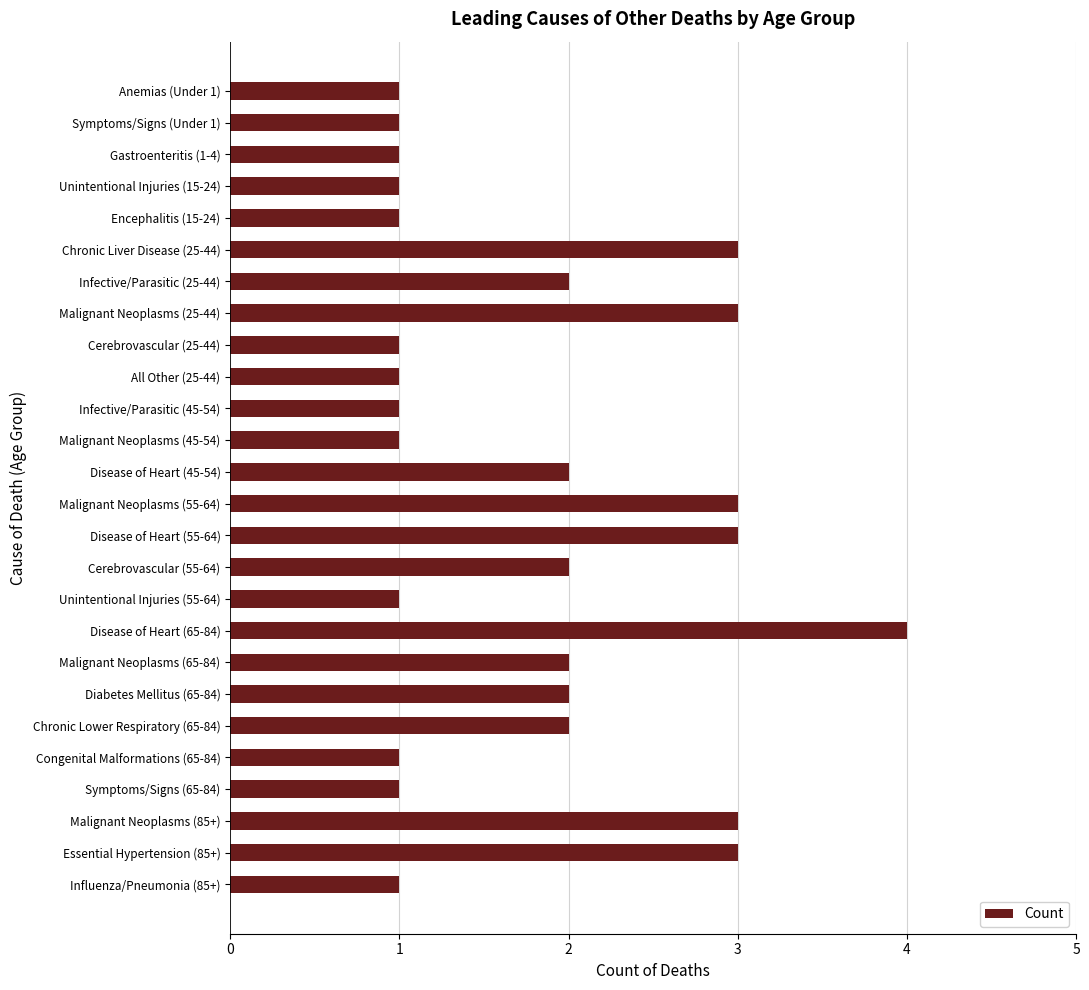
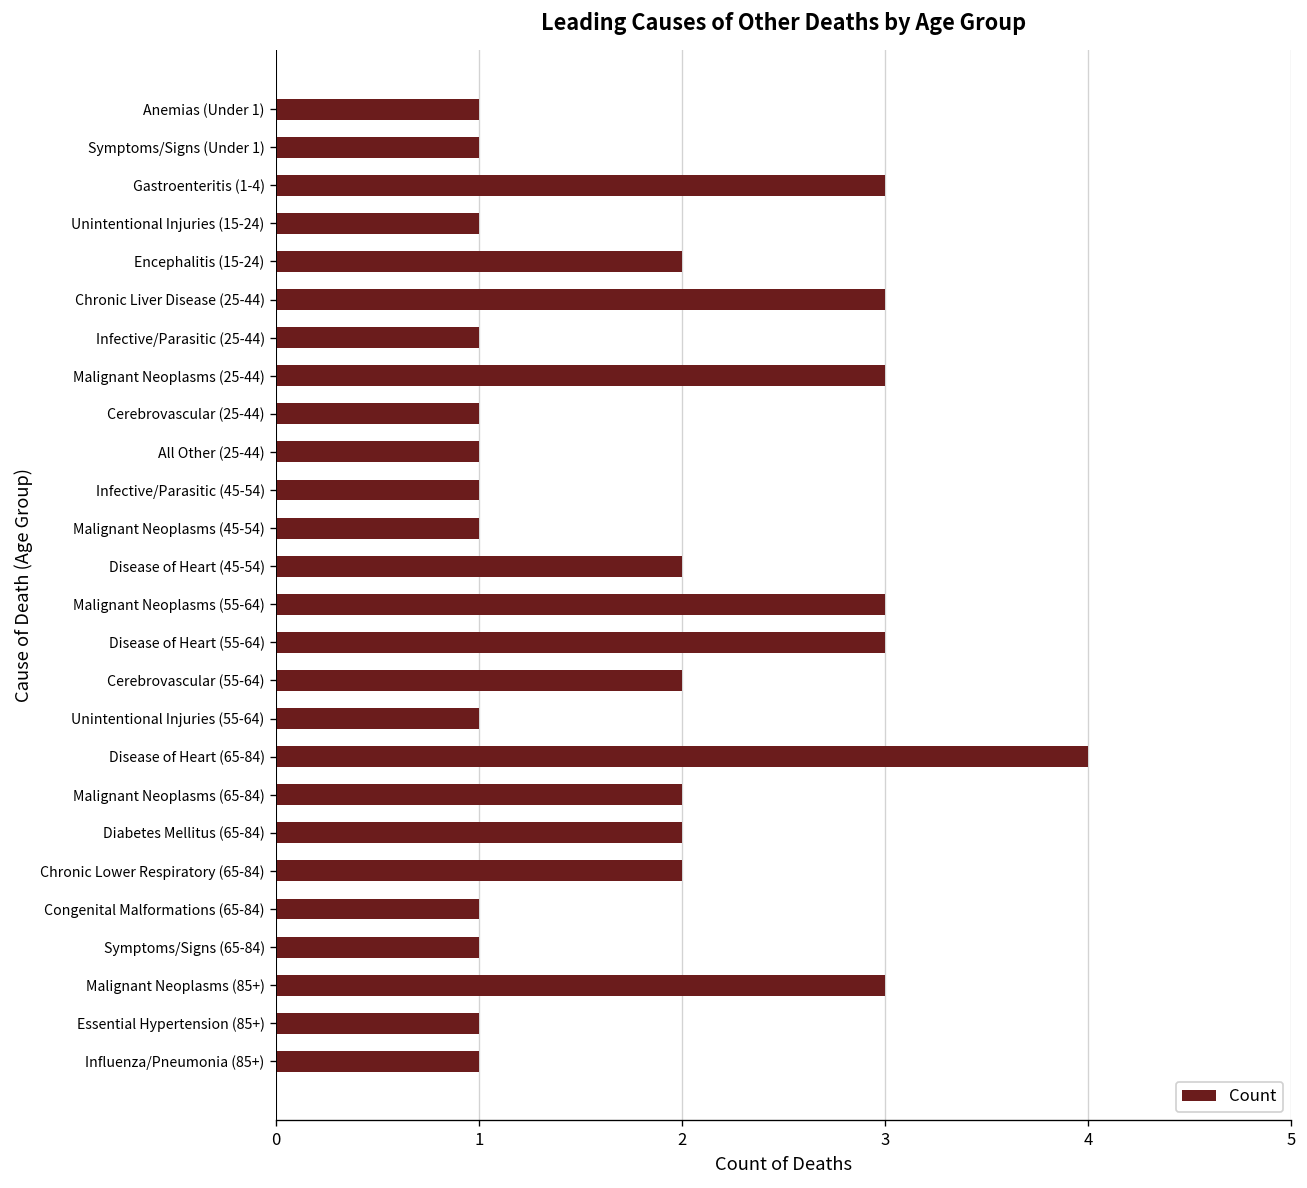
Gastroenteritis (1-4): 1 -> 3
Encephalitis (15-24): 1 -> 2
Infective/Parasitic (25-44): 2 -> 1
Essential Hypertension (85+): 3 -> 1
